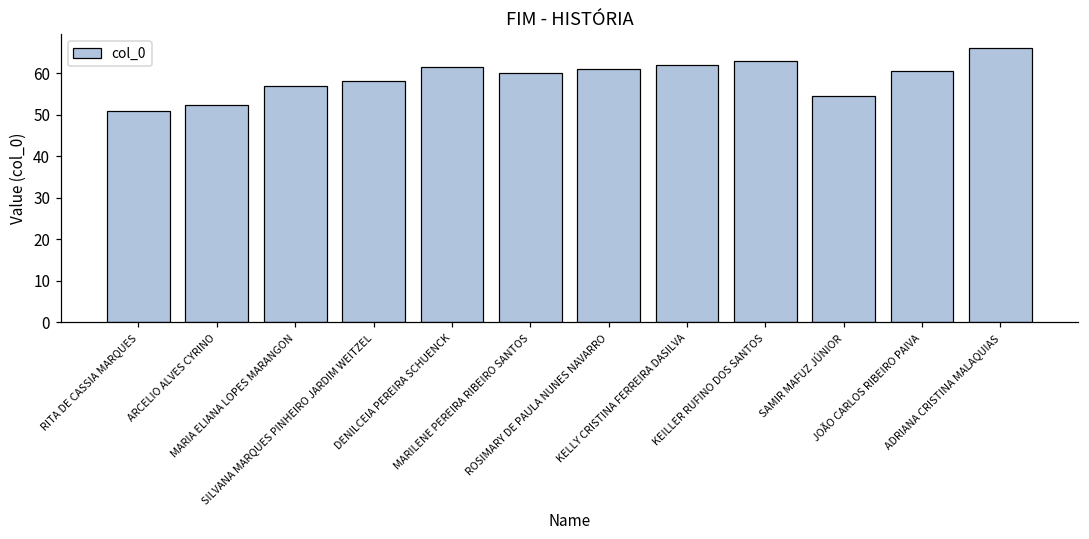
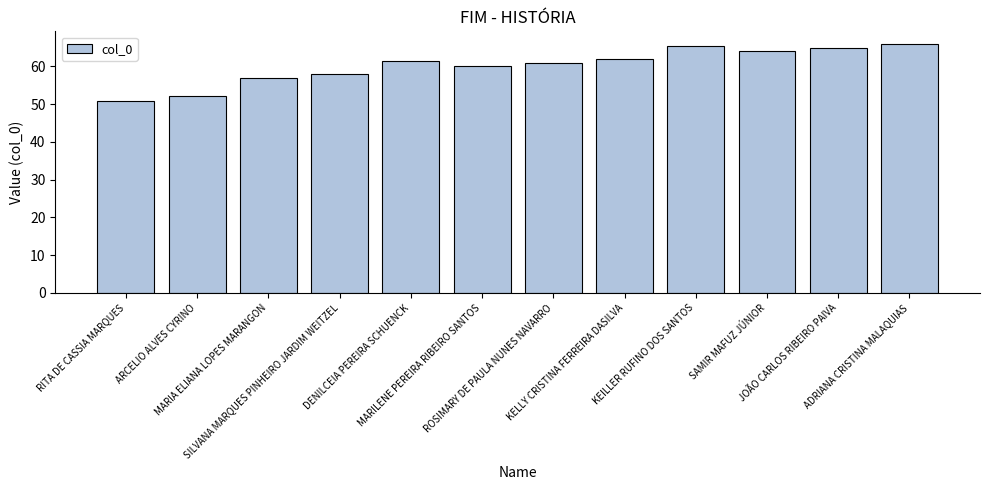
KEILLER RUFINO DOS SANTOS: 63 -> 65
SAMIR MAFUZ JÚNIOR: 55 -> 64
JOÃO CARLOS RIBEIRO PAIVA: 61 -> 65
